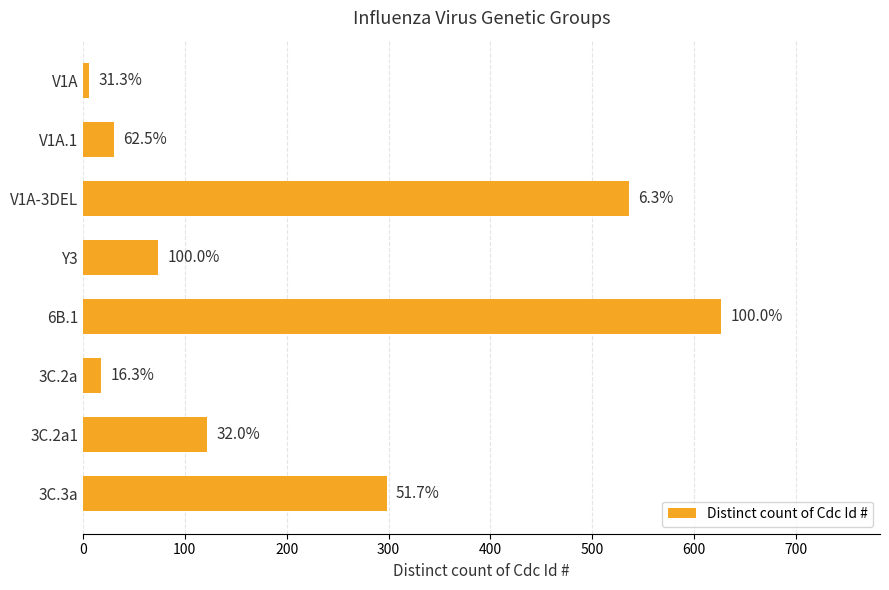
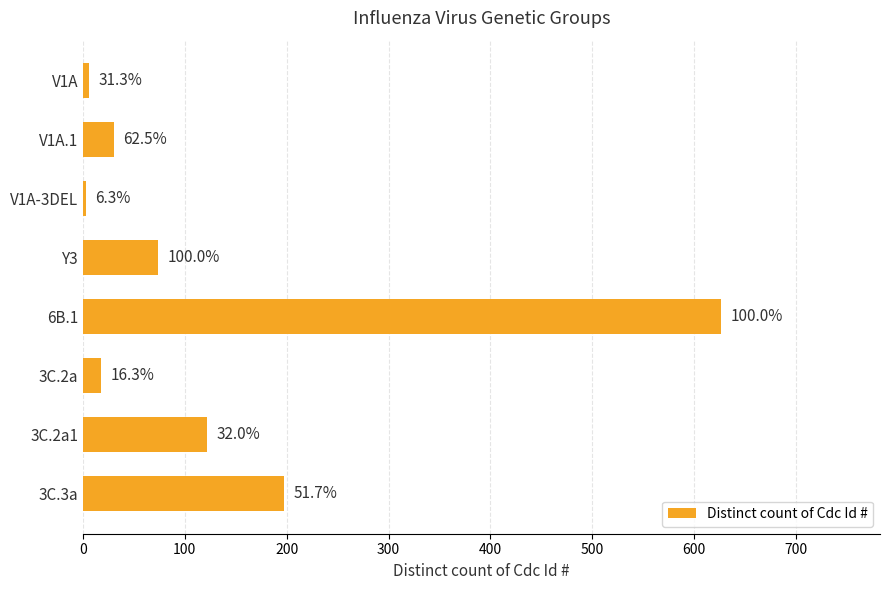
V1A-3DEL: 536 -> 3
3C.3a: 298 -> 197
